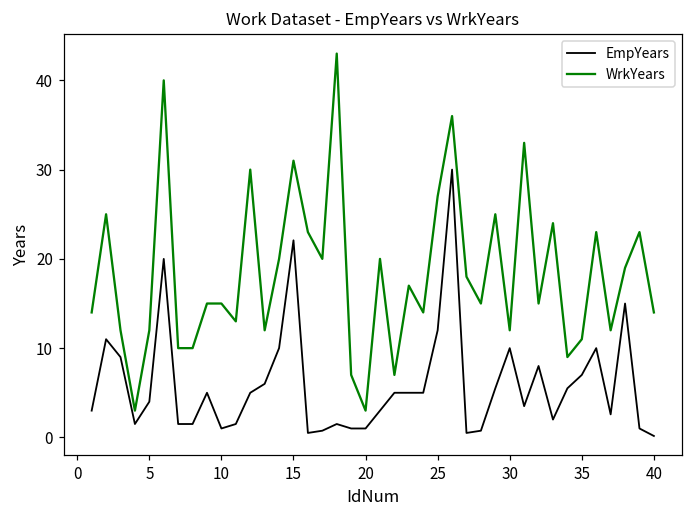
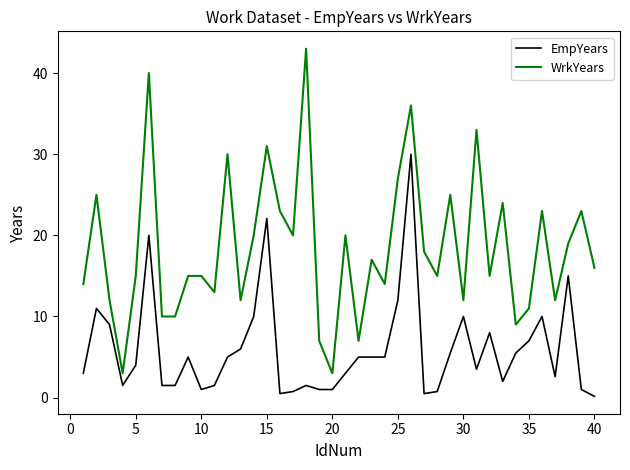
WrkYears, 5: 12 -> 15
WrkYears, 40: 14 -> 16
